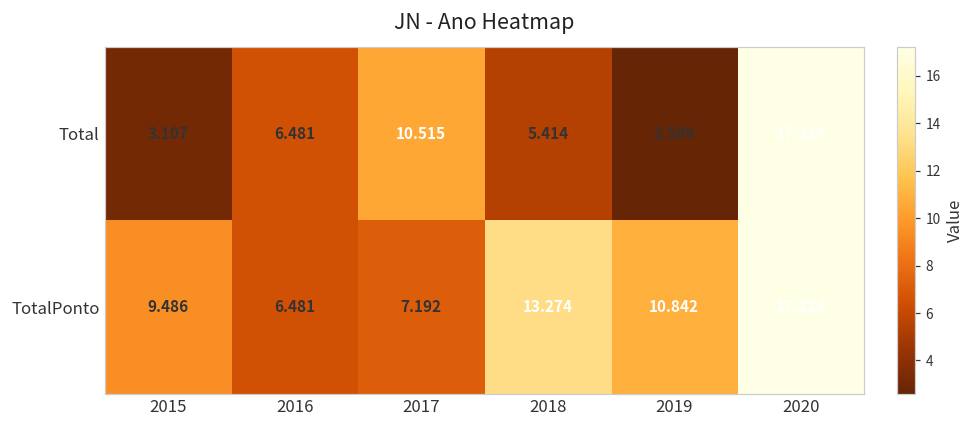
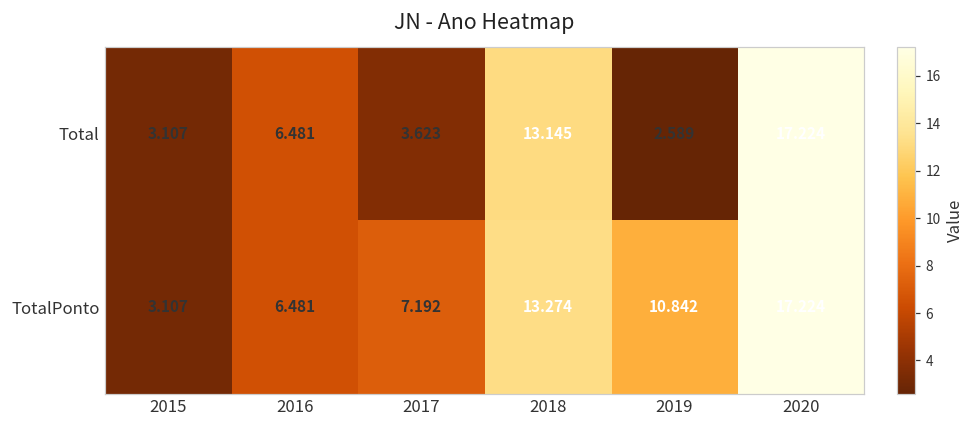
Total, 2017: 10.515 -> 3.623
Total, 2018: 5.414 -> 13.145
TotalPonto, 2015: 9.486 -> 3.107
